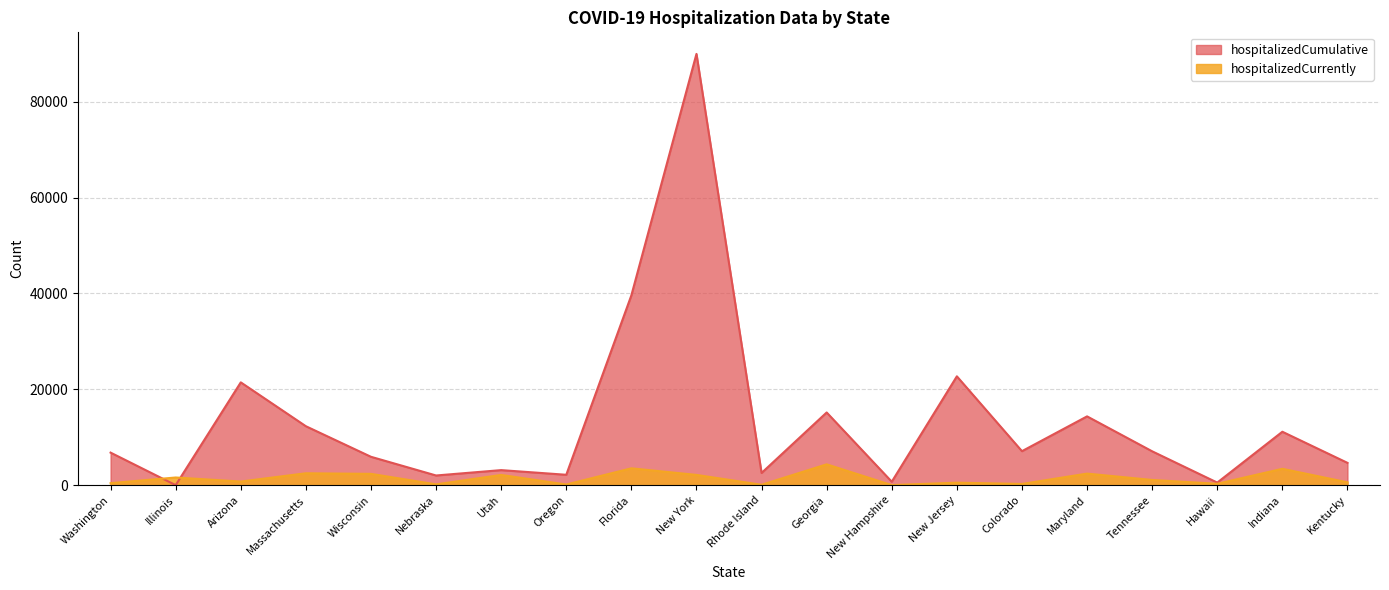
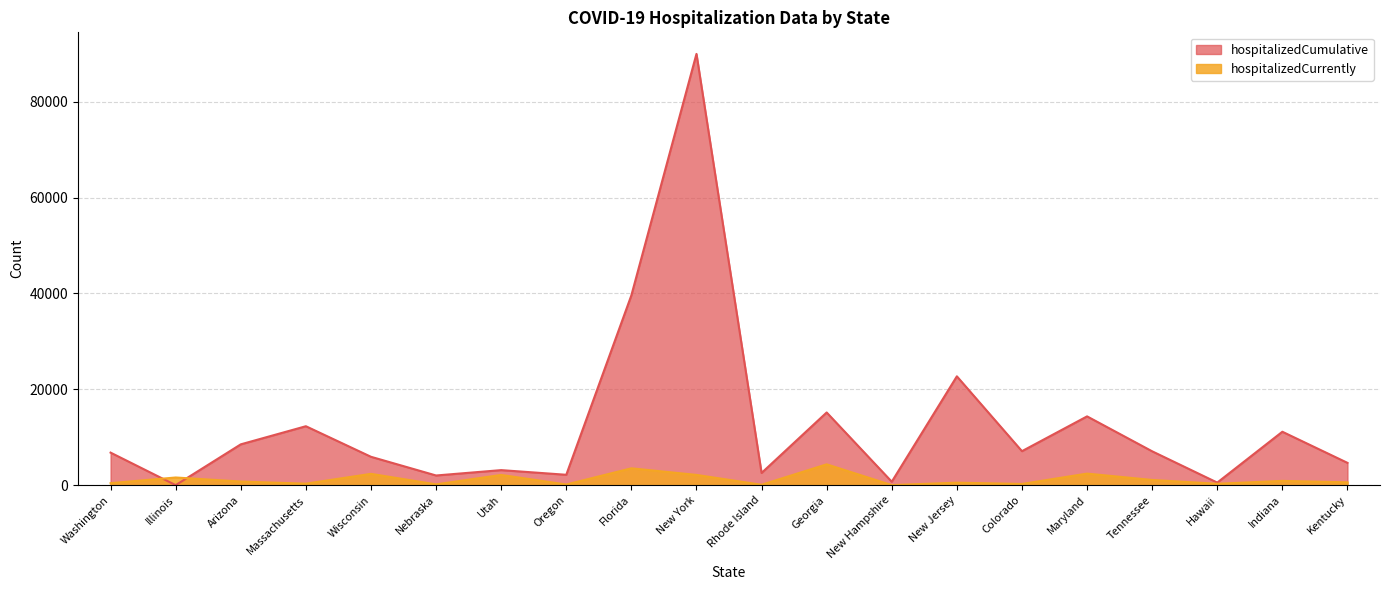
hospitalizedCumulative, Arizona: 21000 -> 9000
hospitalizedCurrently, Massachusetts: 2000 -> 0
hospitalizedCurrently, Indiana: 3000 -> 1000
